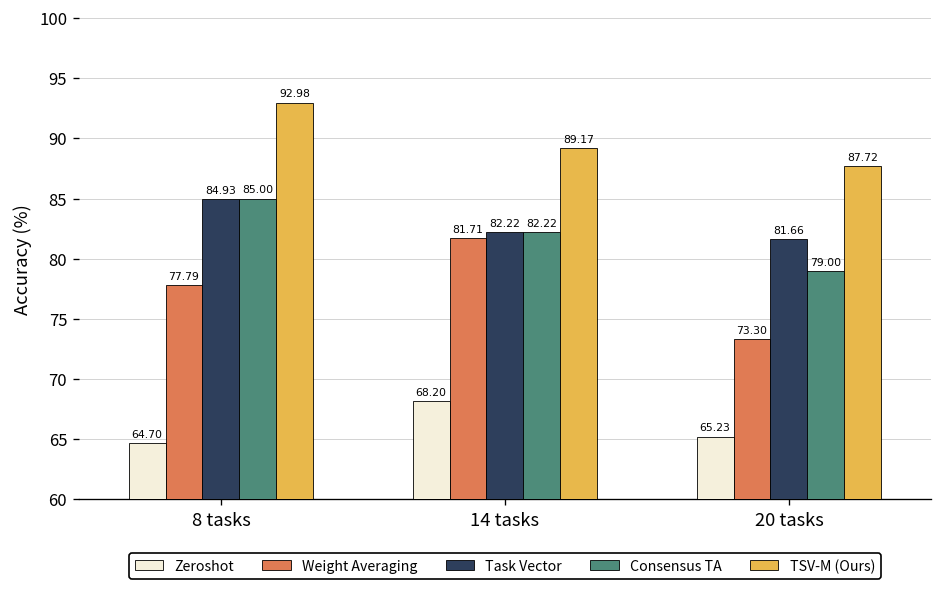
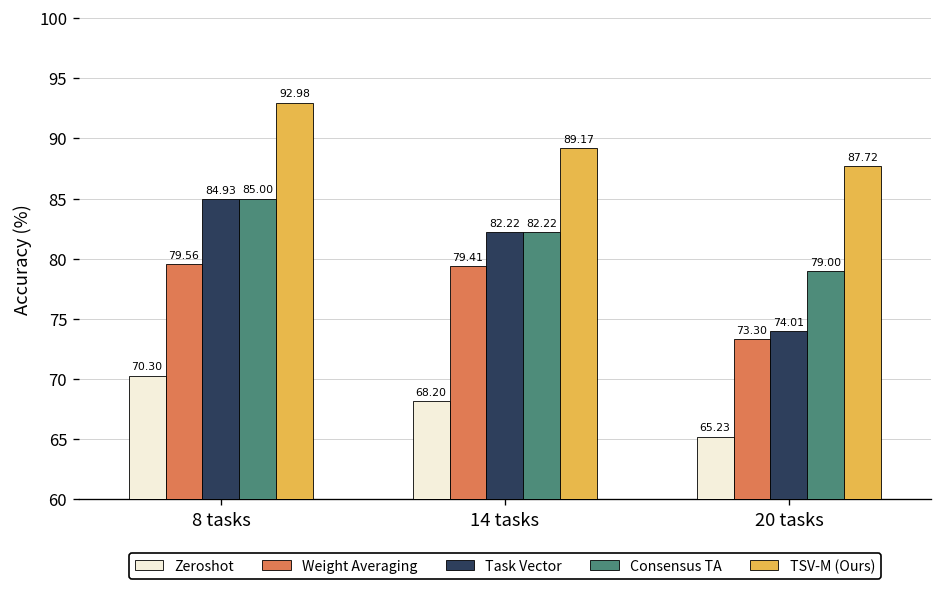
Zeroshot, 8 tasks: 64.70 -> 70.30
Weight Averaging, 8 tasks: 77.79 -> 79.56
Weight Averaging, 14 tasks: 81.71 -> 79.41
Task Vector, 20 tasks: 81.66 -> 74.01
